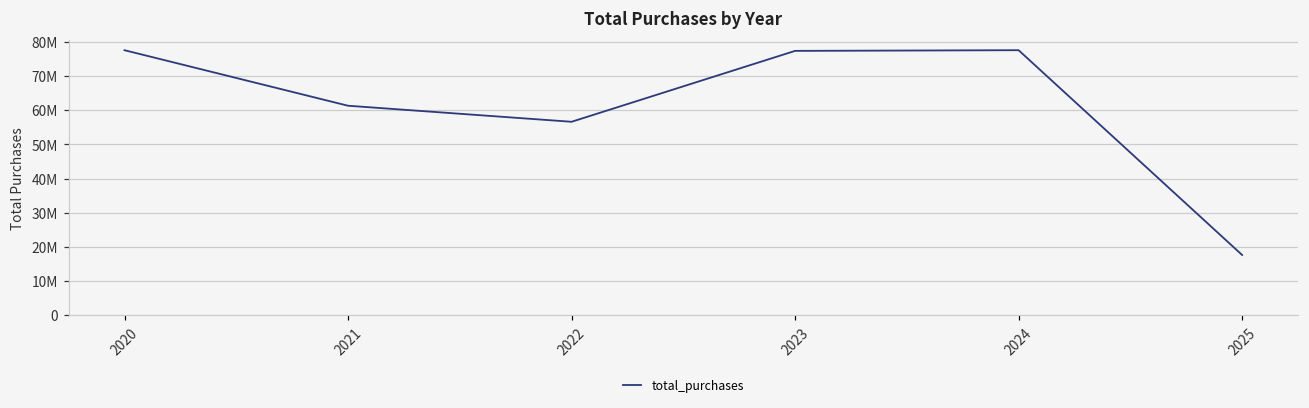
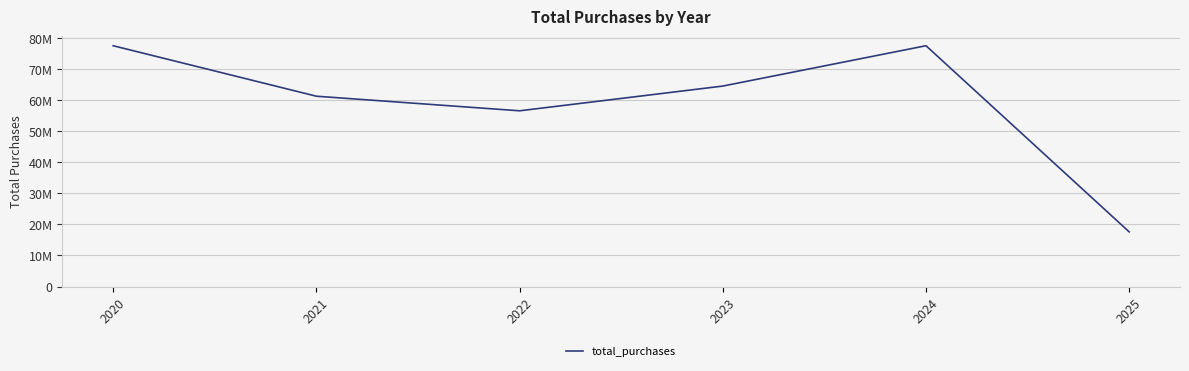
2023: 77000000 -> 65000000
